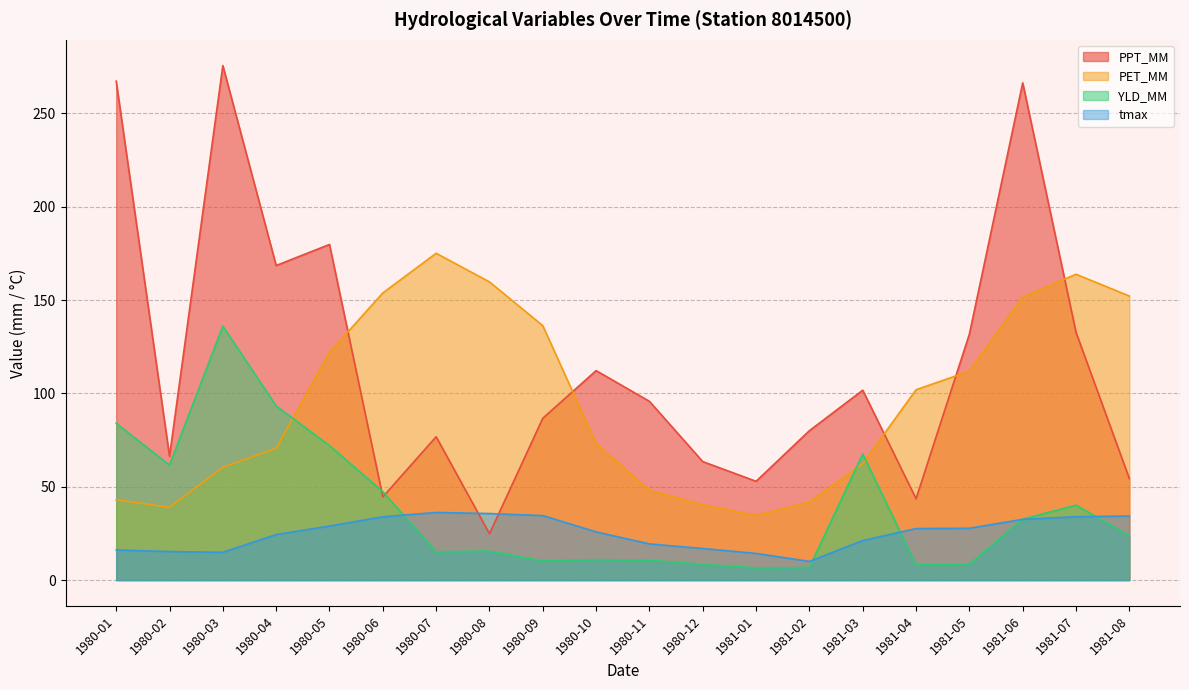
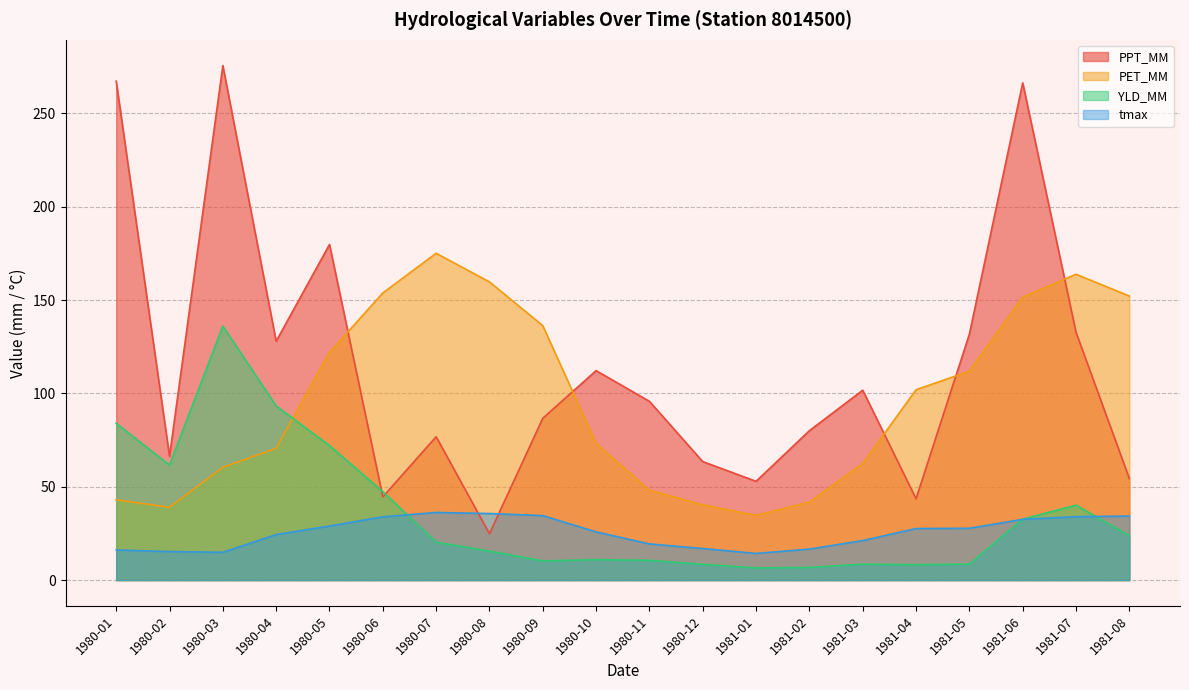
PPT_MM, 1980-04: 169 -> 128
YLD_MM, 1980-07: 15 -> 20
tmax, 1981-02: 10 -> 17
YLD_MM, 1981-03: 68 -> 9
